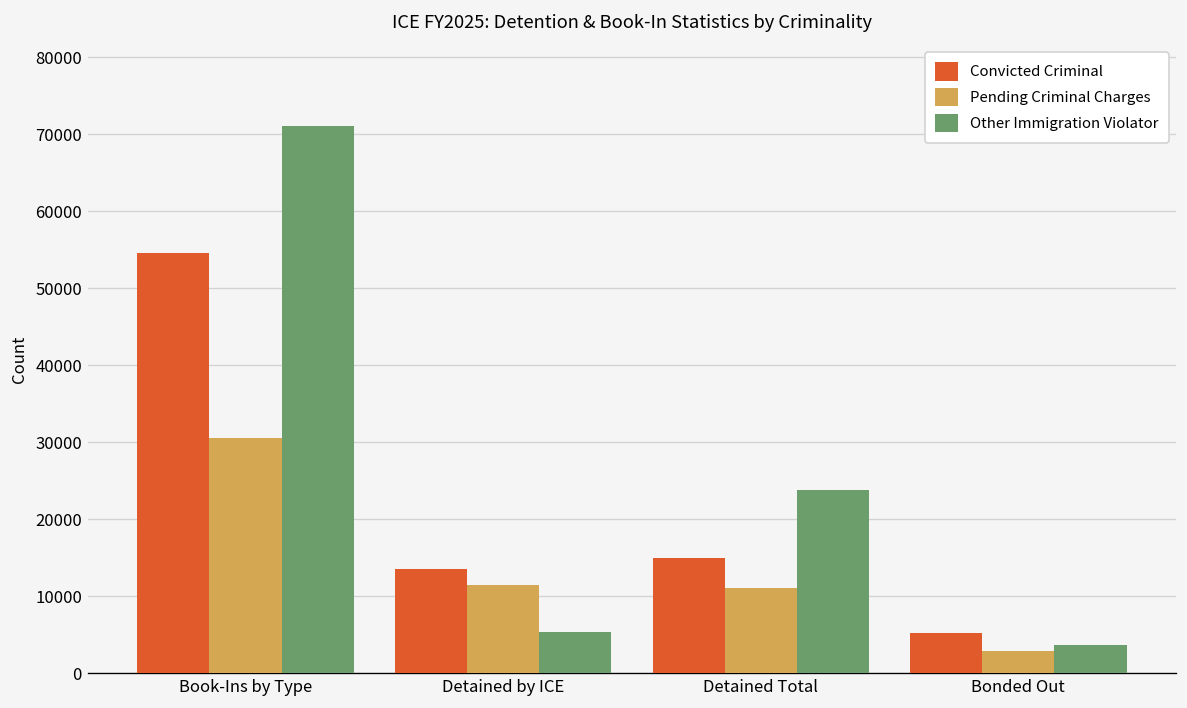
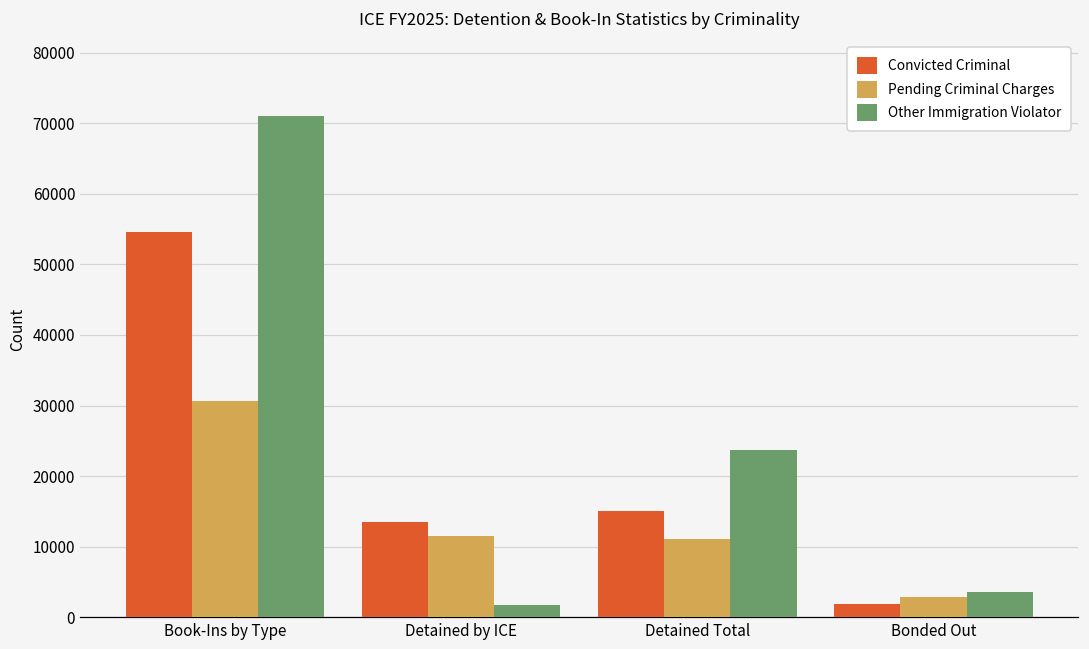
Other Immigration Violator, Detained by ICE: 5000 -> 2000
Convicted Criminal, Bonded Out: 5000 -> 2000
